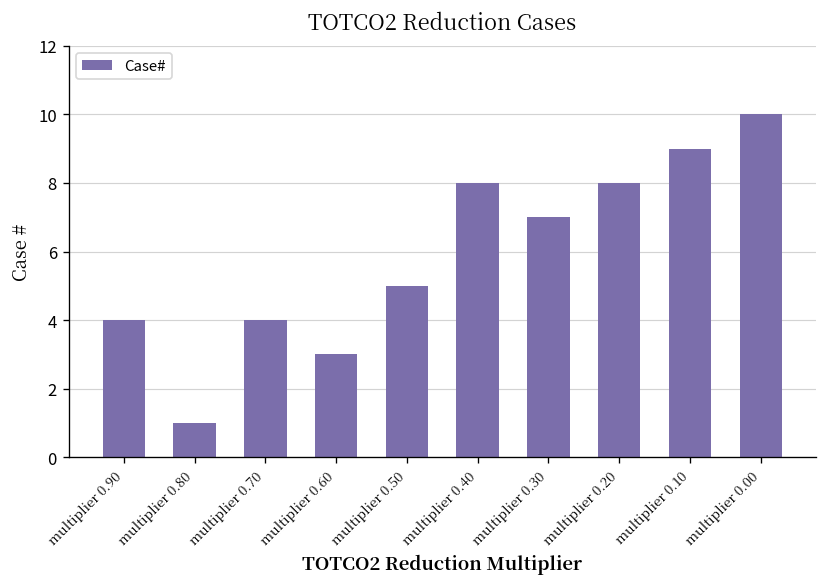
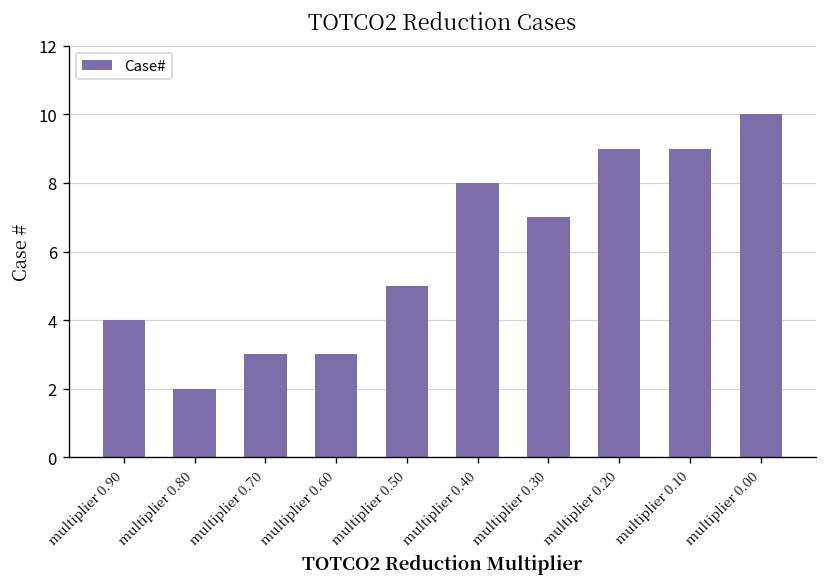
multiplier 0.80: 1 -> 2
multiplier 0.70: 4 -> 3
multiplier 0.20: 8 -> 9
